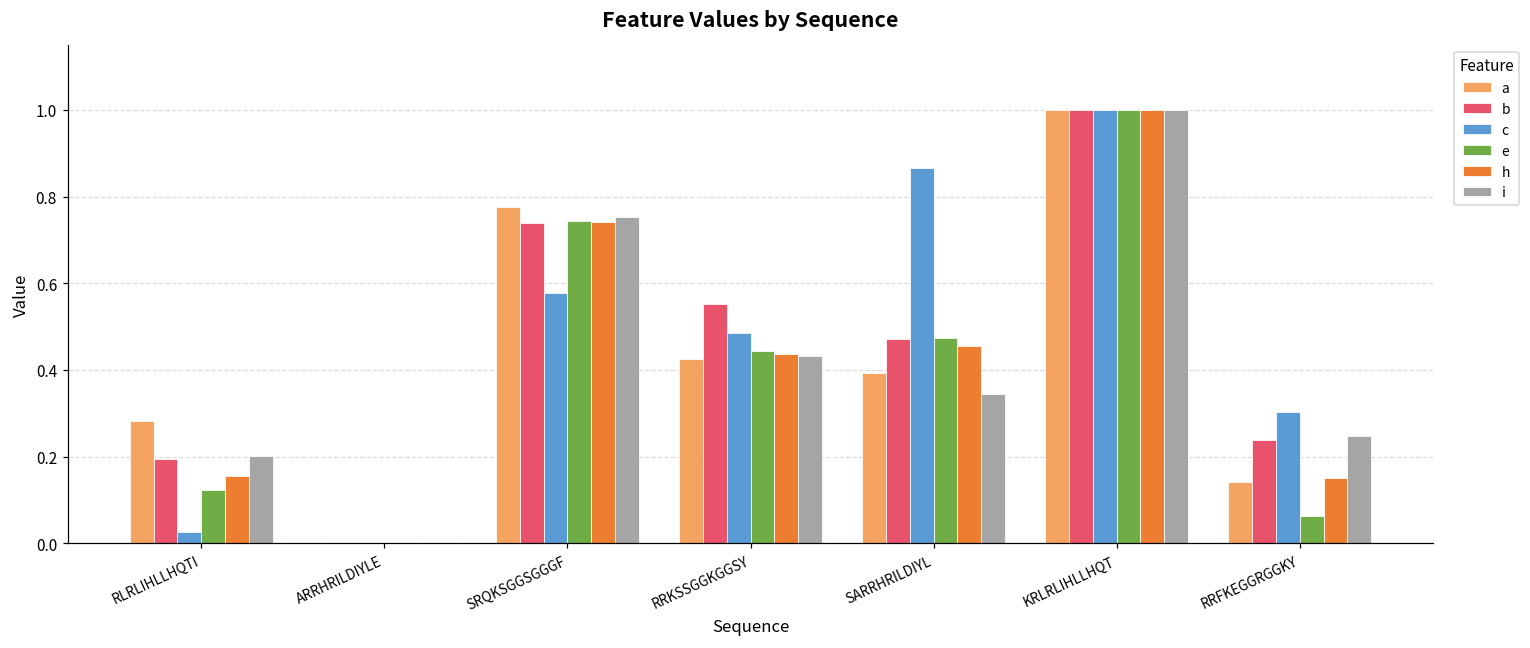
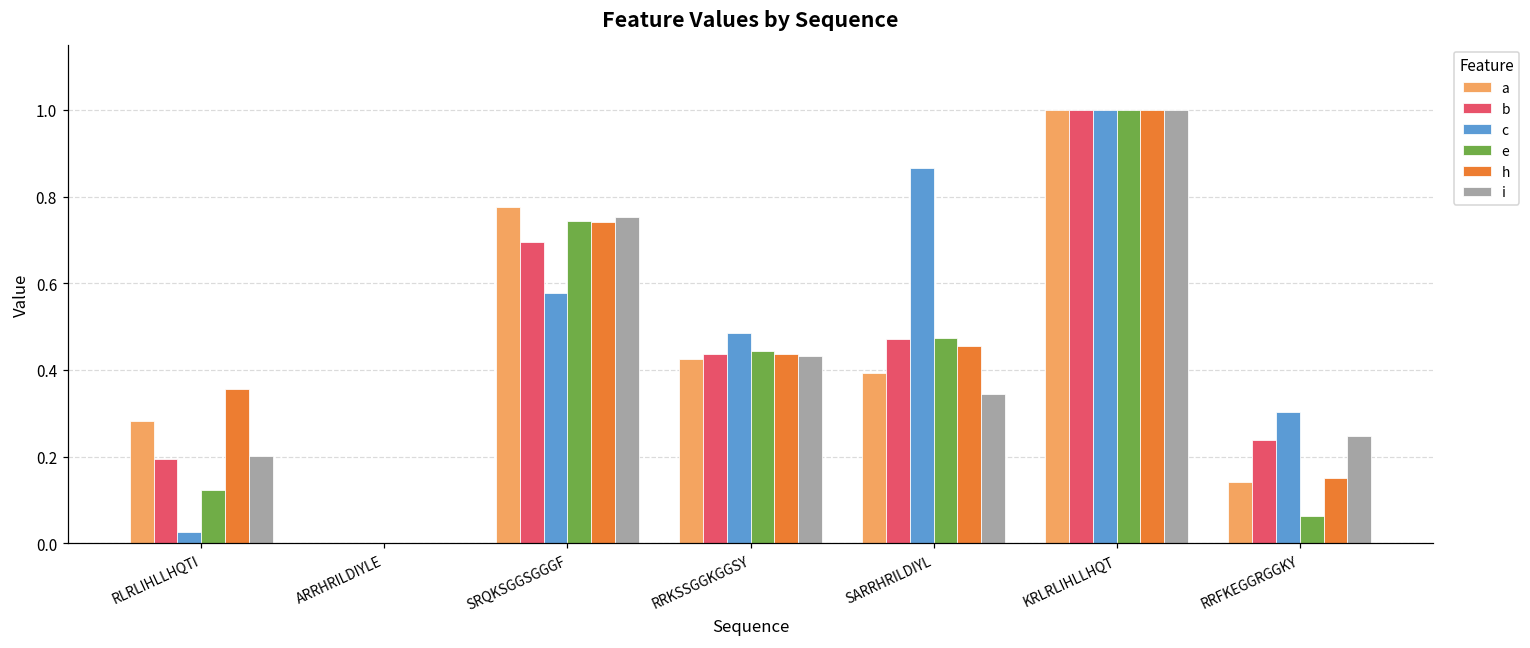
h, RLRLIHLLHQTI: 0.16 -> 0.36
b, SRQKSGGSGGGF: 0.74 -> 0.70
b, RRKSSGGKGGSY: 0.55 -> 0.44
